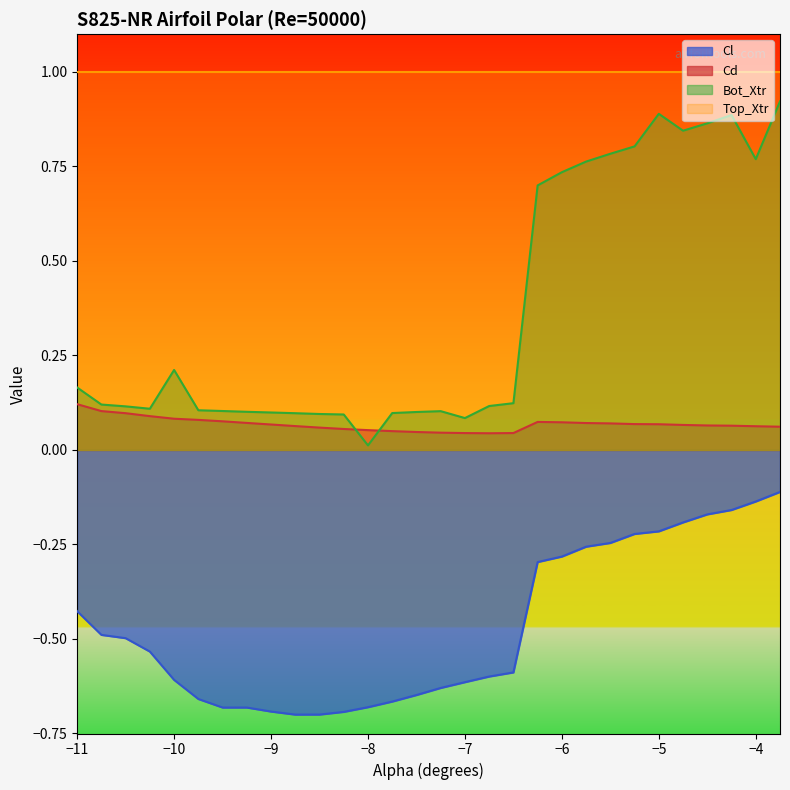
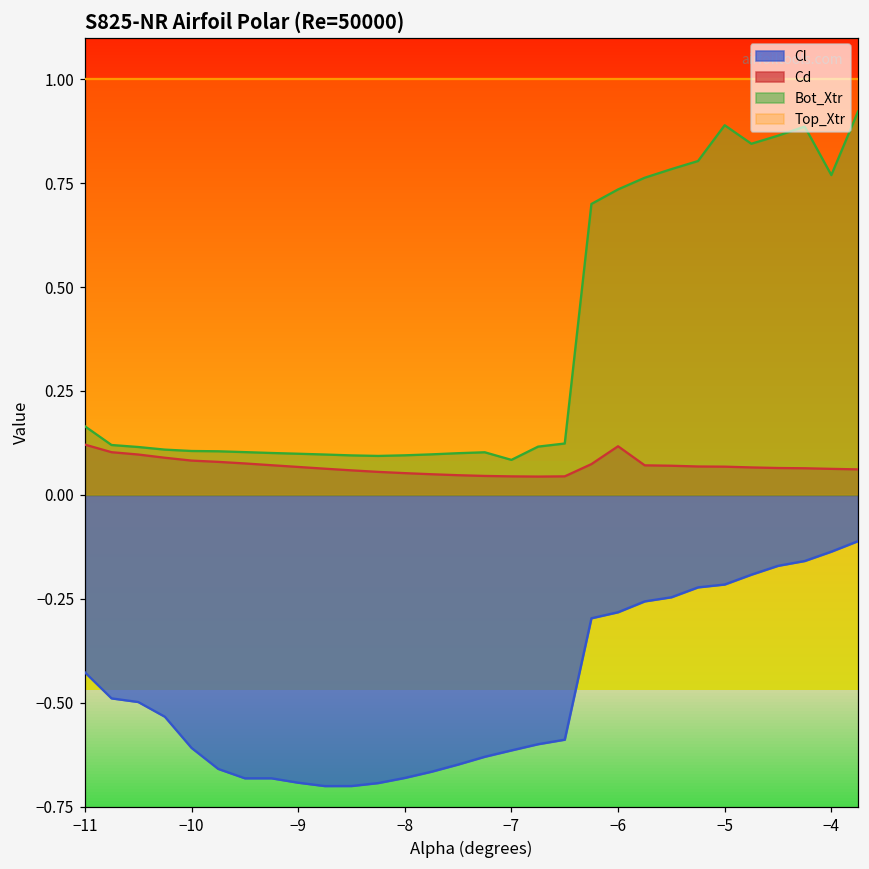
Bot_Xtr, −10: 0.21 -> 0.11
Bot_Xtr, −8: 0.01 -> 0.10
Cd, −6: 0.07 -> 0.12
